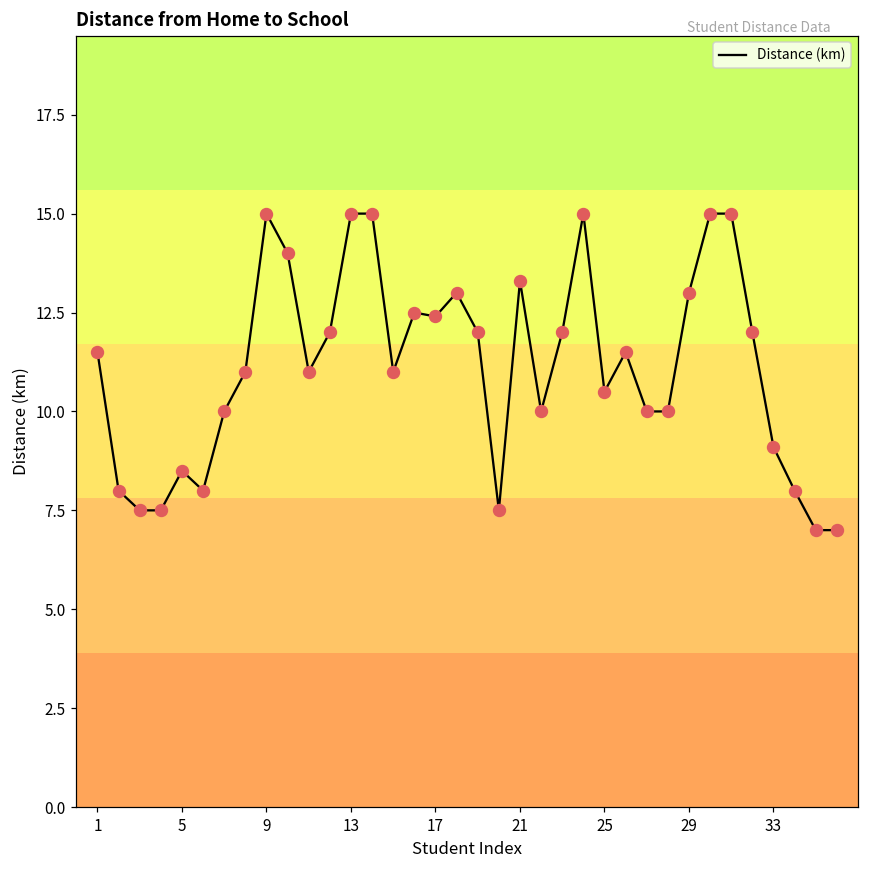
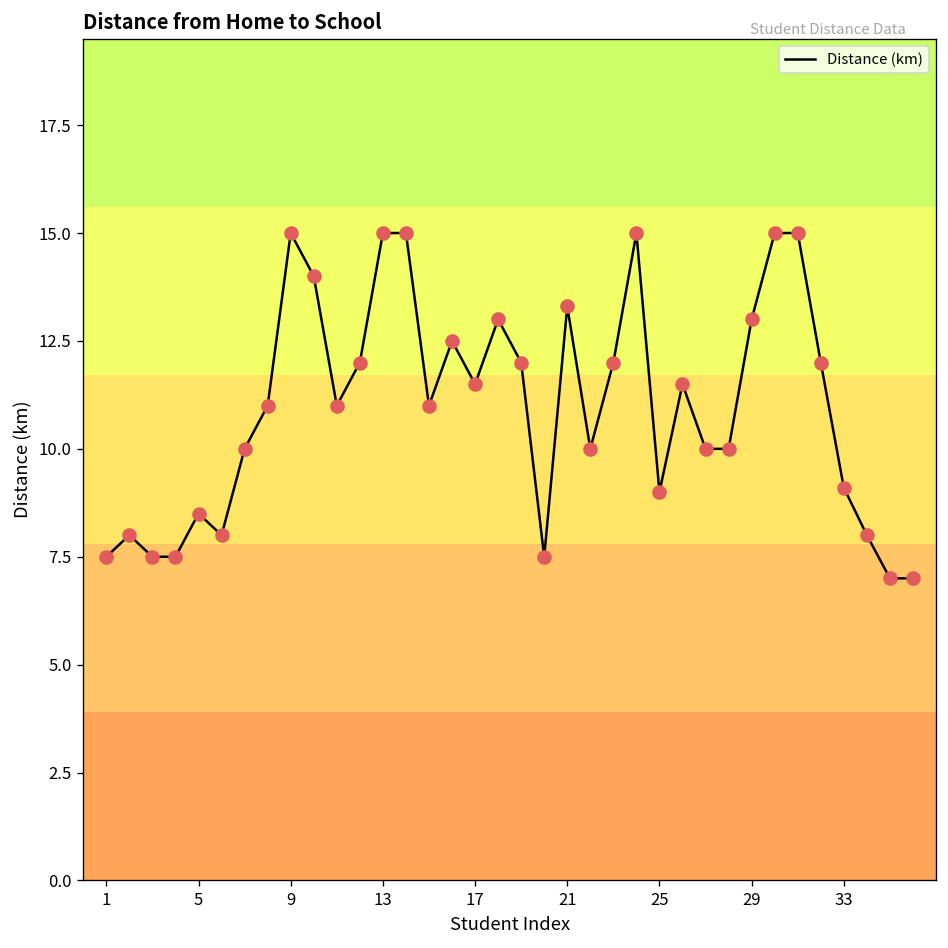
1: 11.5 -> 7.5
17: 12.4 -> 11.5
25: 10.5 -> 9.0
